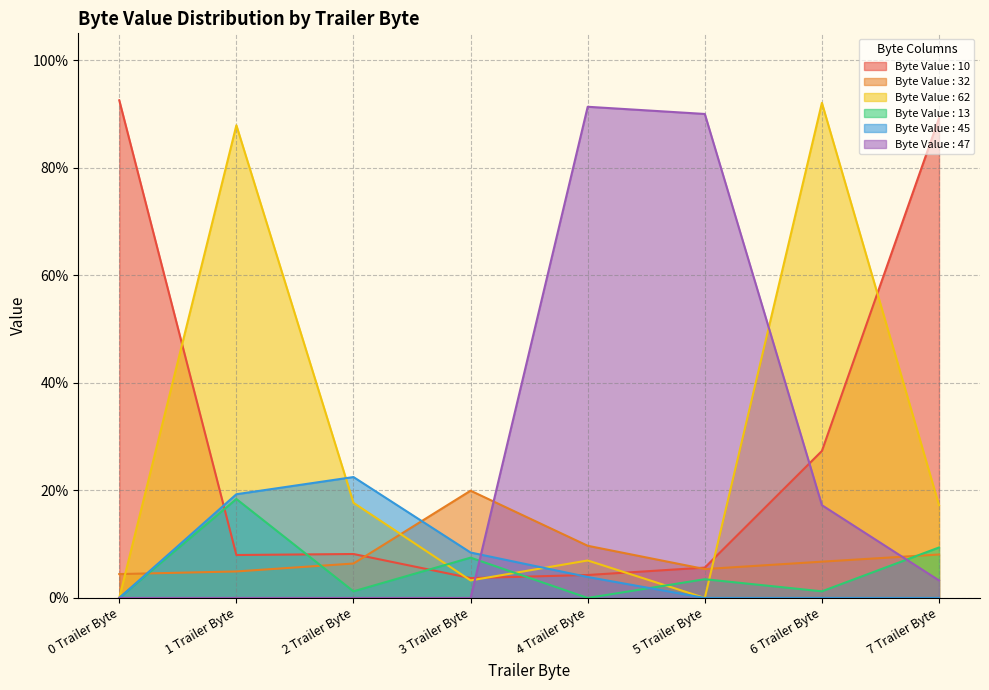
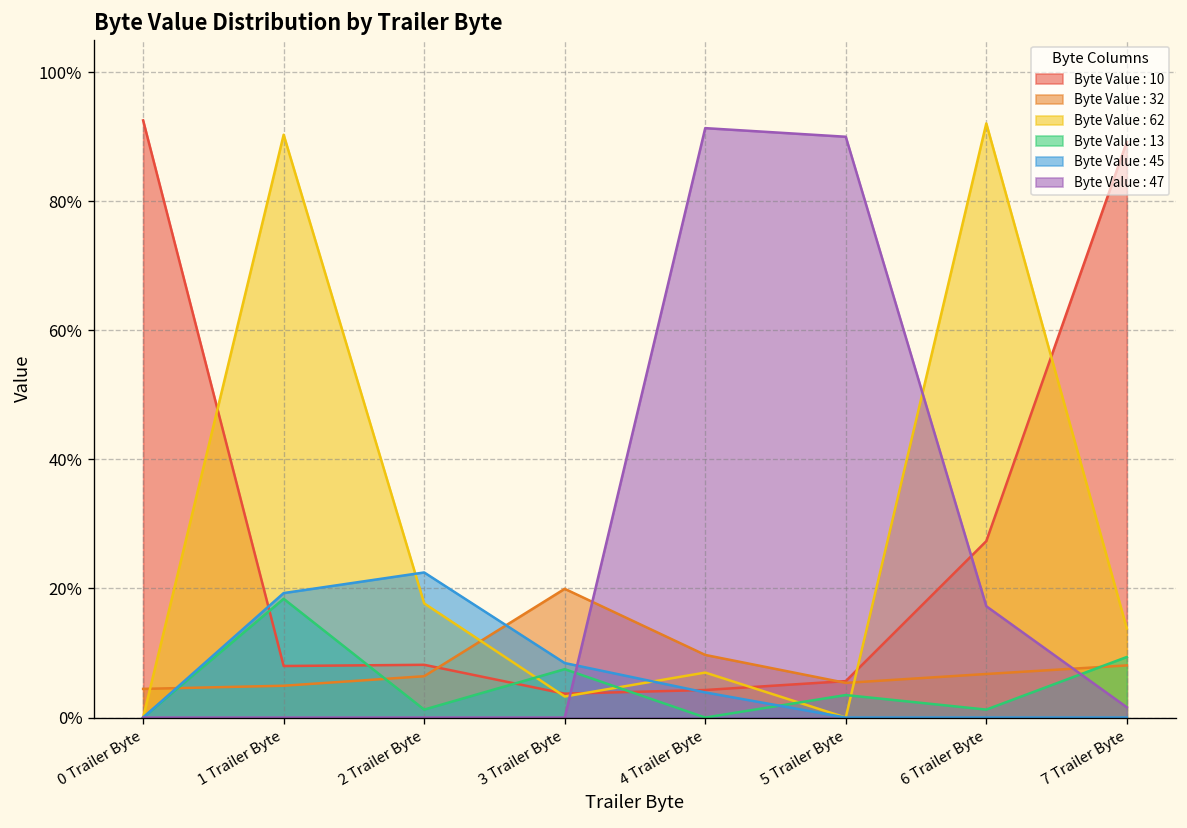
Byte Value : 62, 1 Trailer Byte: 88% -> 90%
Byte Value : 62, 7 Trailer Byte: 17% -> 14%
Byte Value : 47, 7 Trailer Byte: 3% -> 2%
